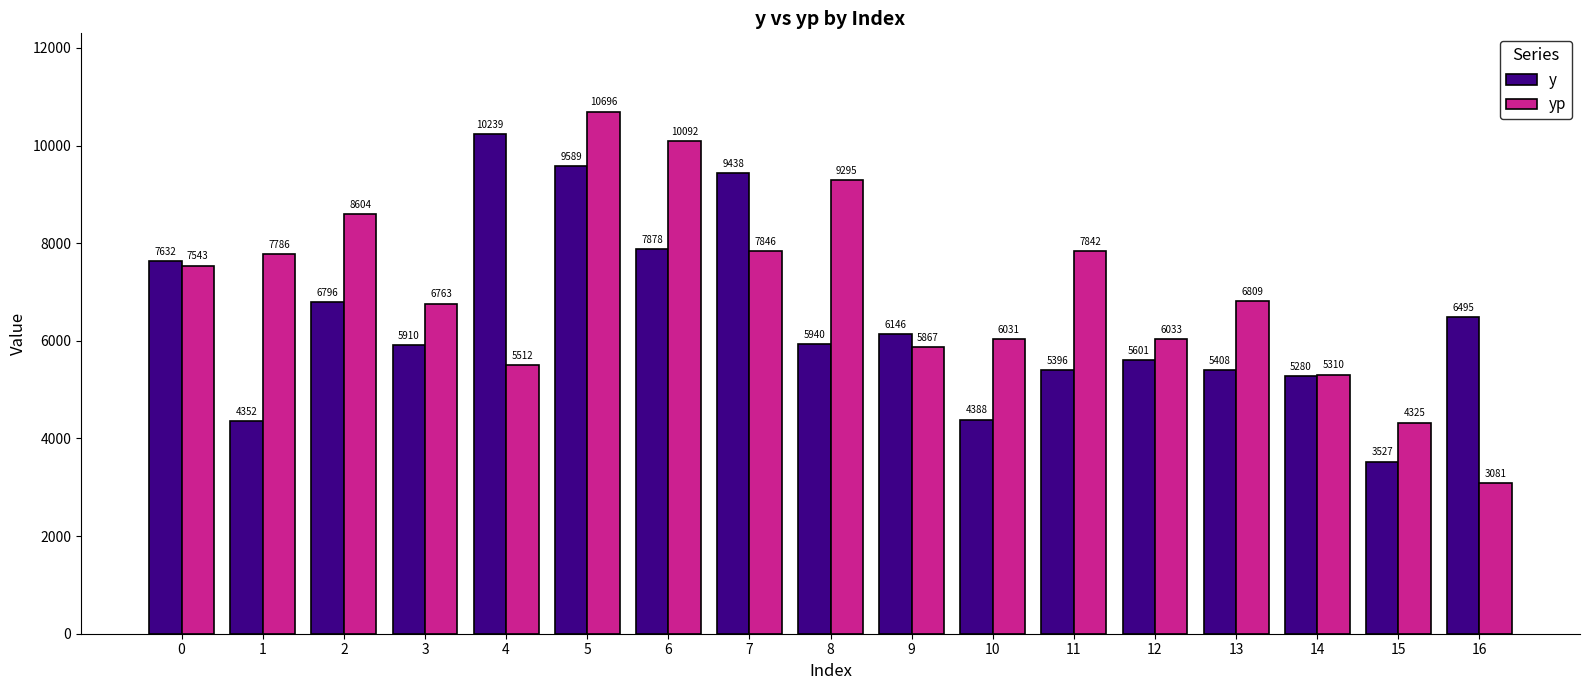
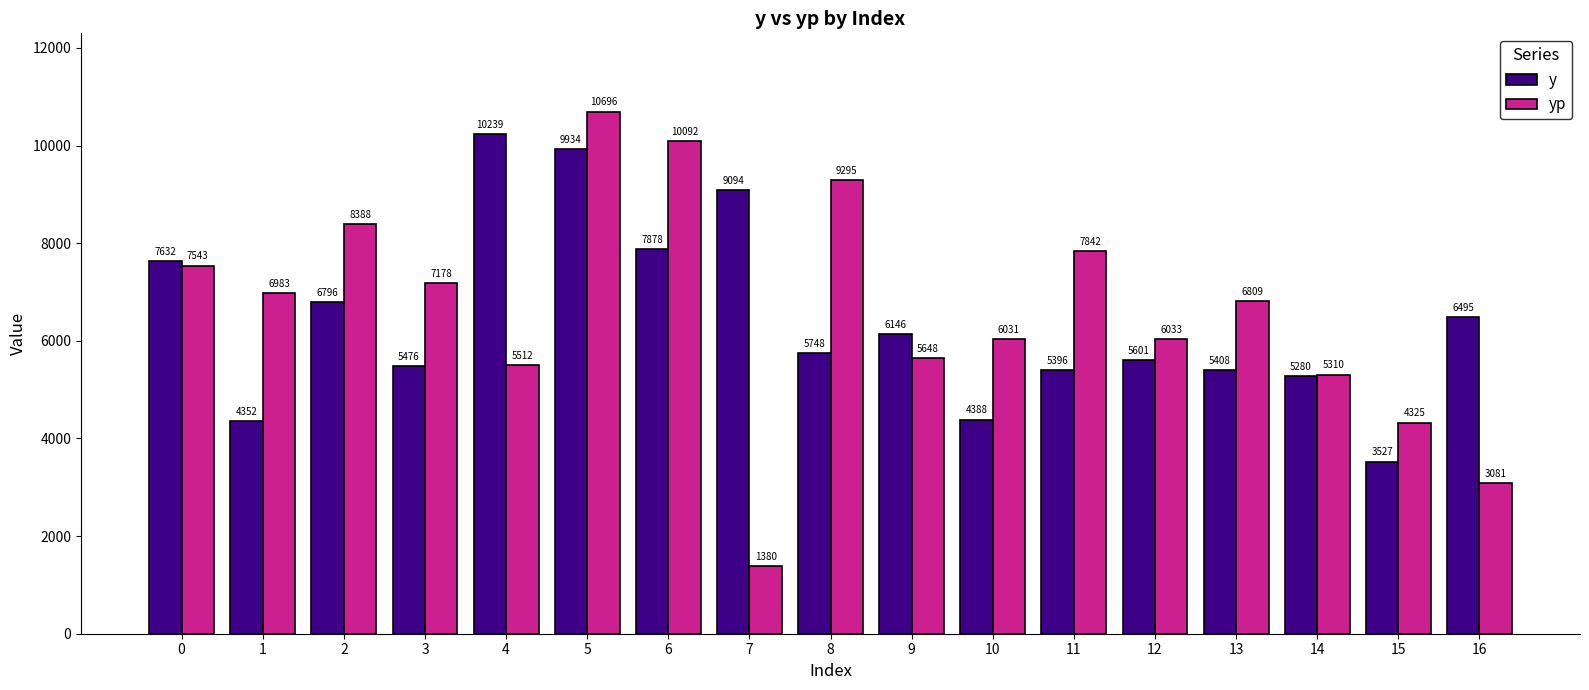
yp, 1: 7786 -> 6983
yp, 2: 8604 -> 8388
y, 3: 5910 -> 5476
yp, 3: 6763 -> 7178
y, 5: 9589 -> 9934
y, 7: 9438 -> 9094
yp, 7: 7846 -> 1380
y, 8: 5940 -> 5748
yp, 9: 5867 -> 5648
